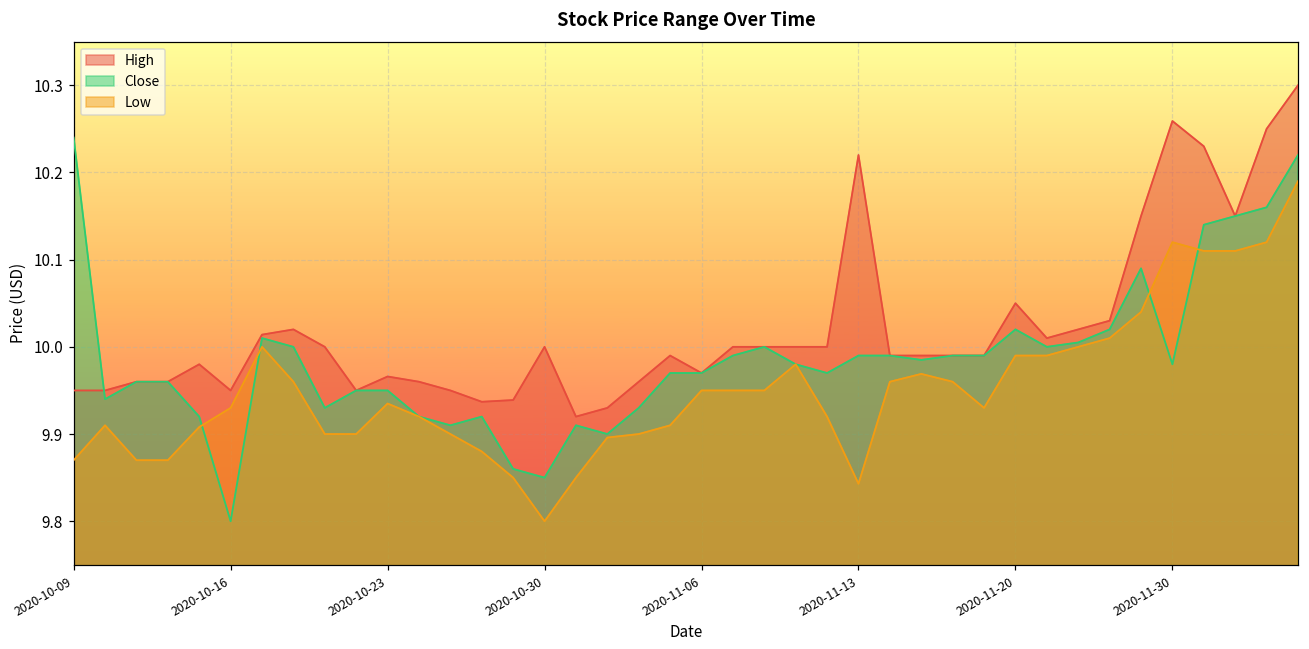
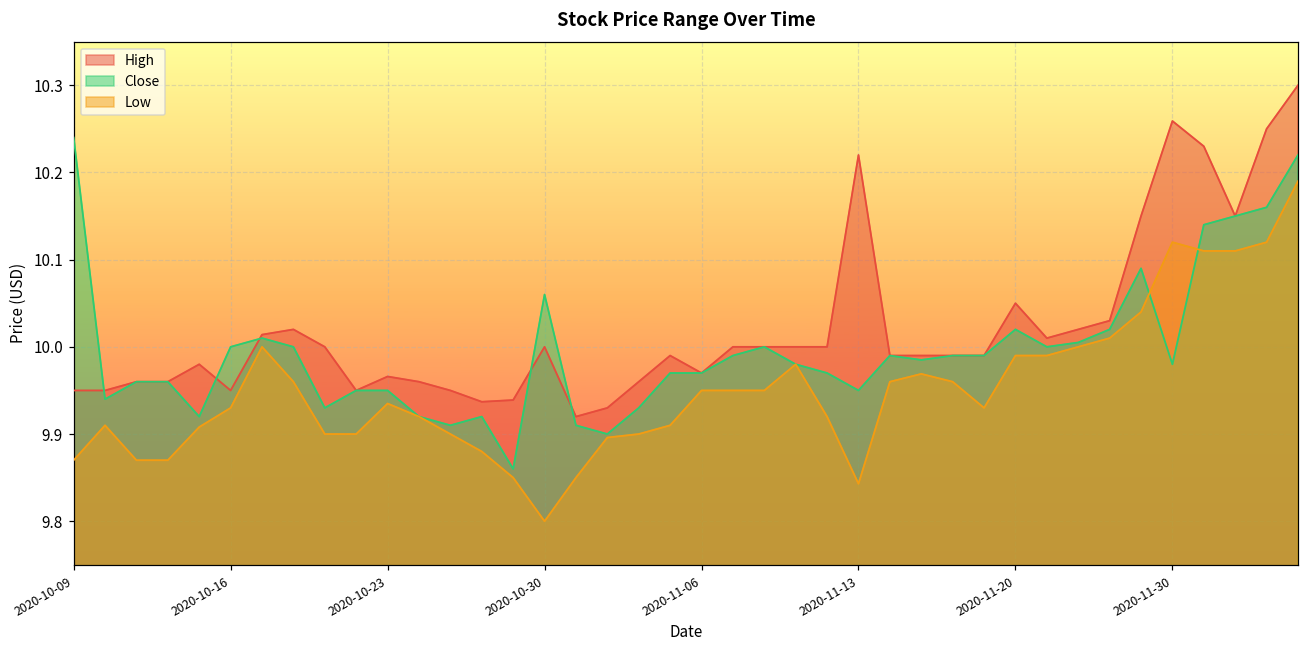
Close, 2020-10-16: 9.8 -> 10.0
Close, 2020-10-30: 9.85 -> 10.06
Close, 2020-11-13: 9.99 -> 9.95
